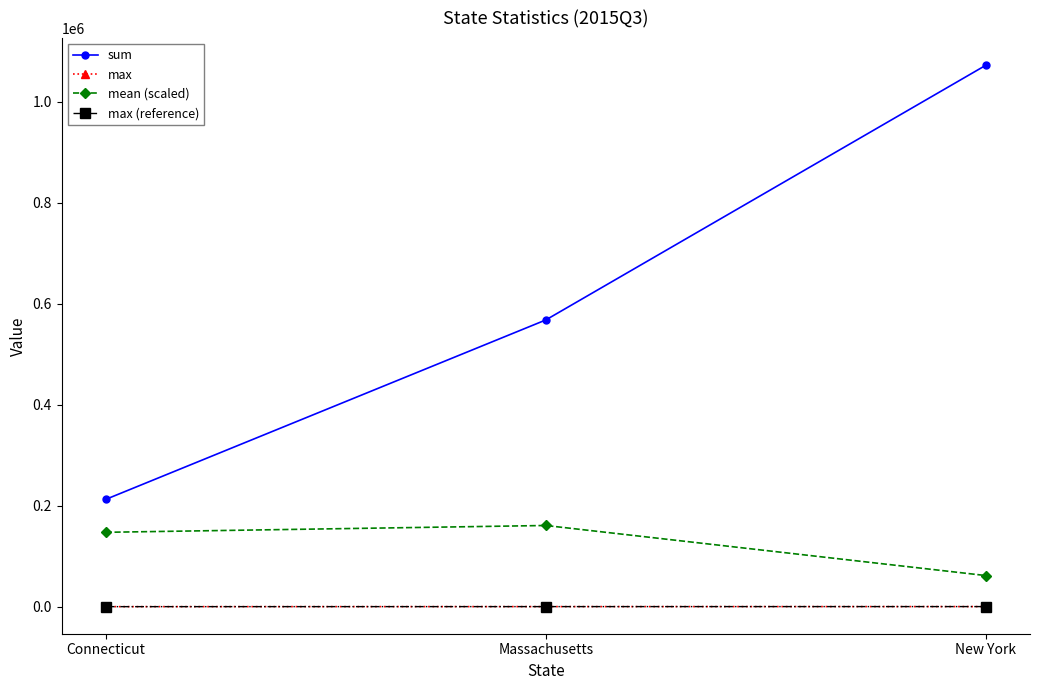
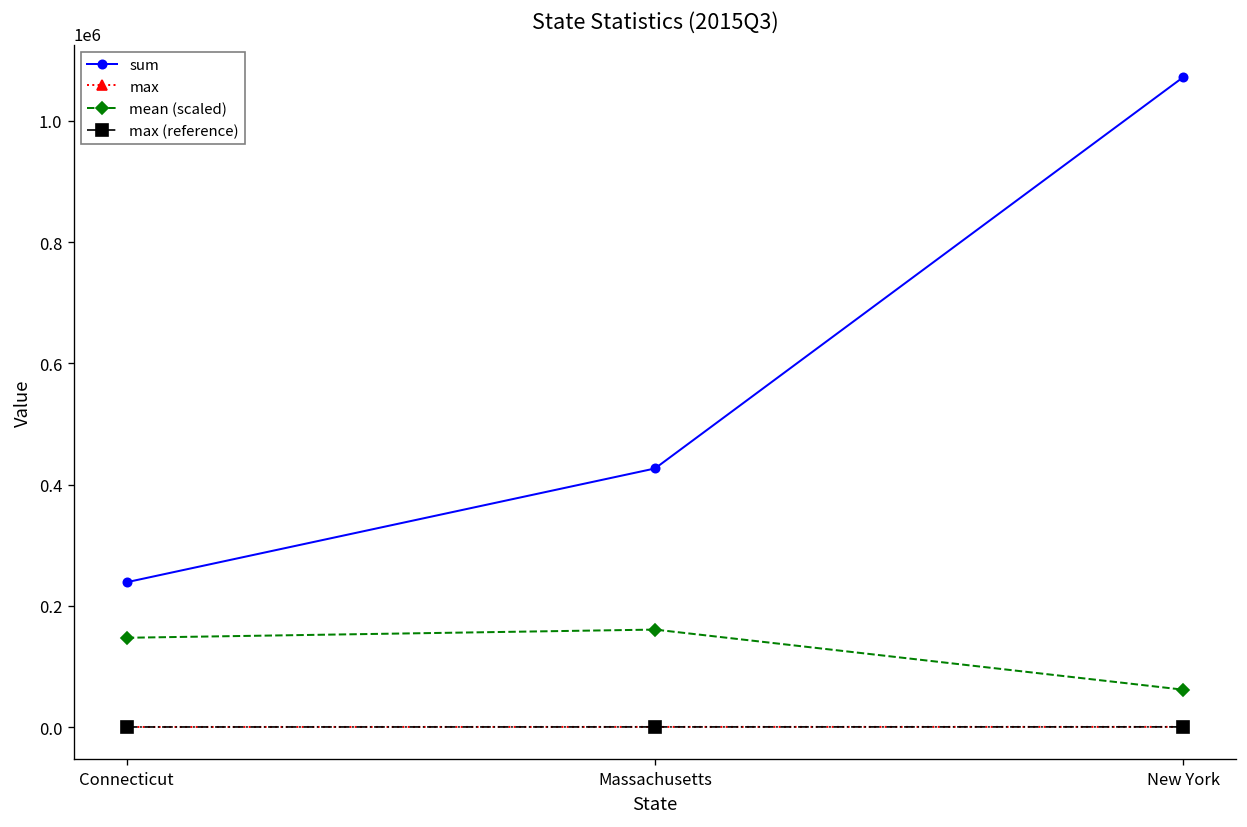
sum, Connecticut: 210000 -> 240000
sum, Massachusetts: 570000 -> 430000
